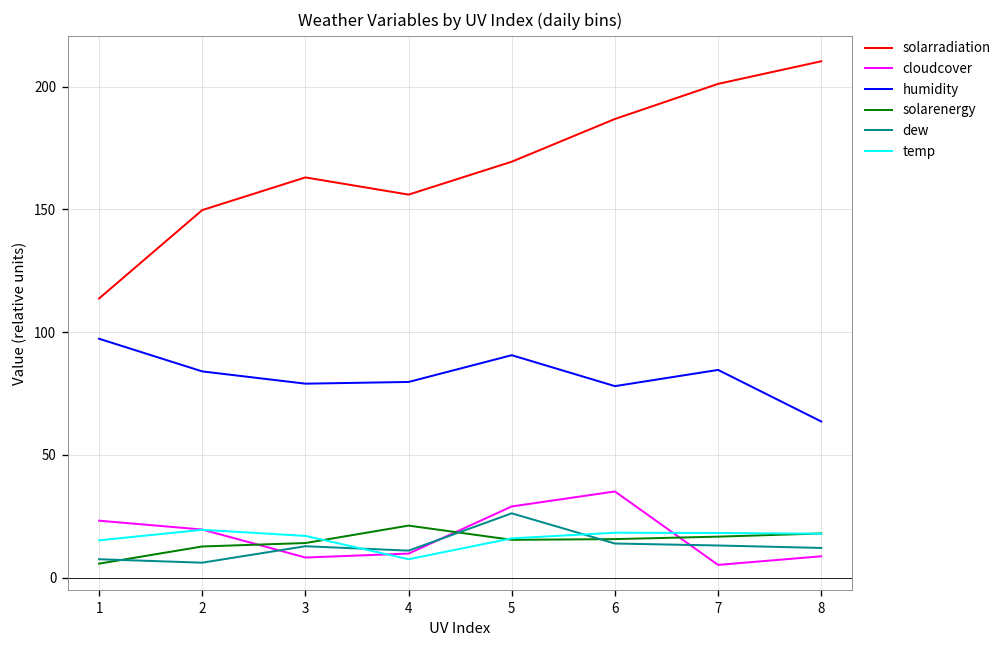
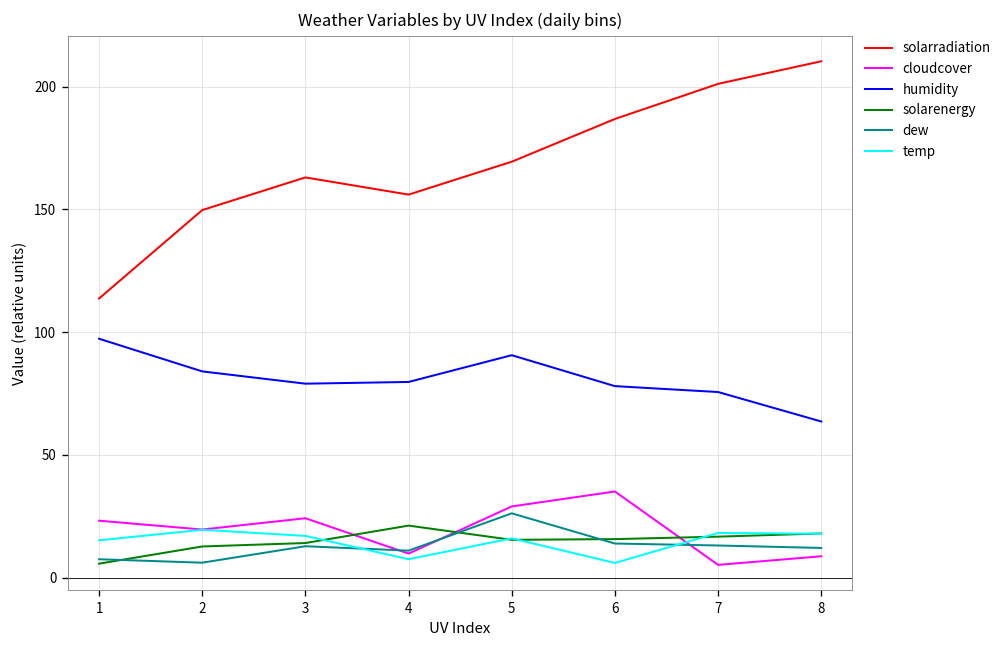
cloudcover, 3: 8 -> 24
temp, 6: 18 -> 6
humidity, 7: 85 -> 76
